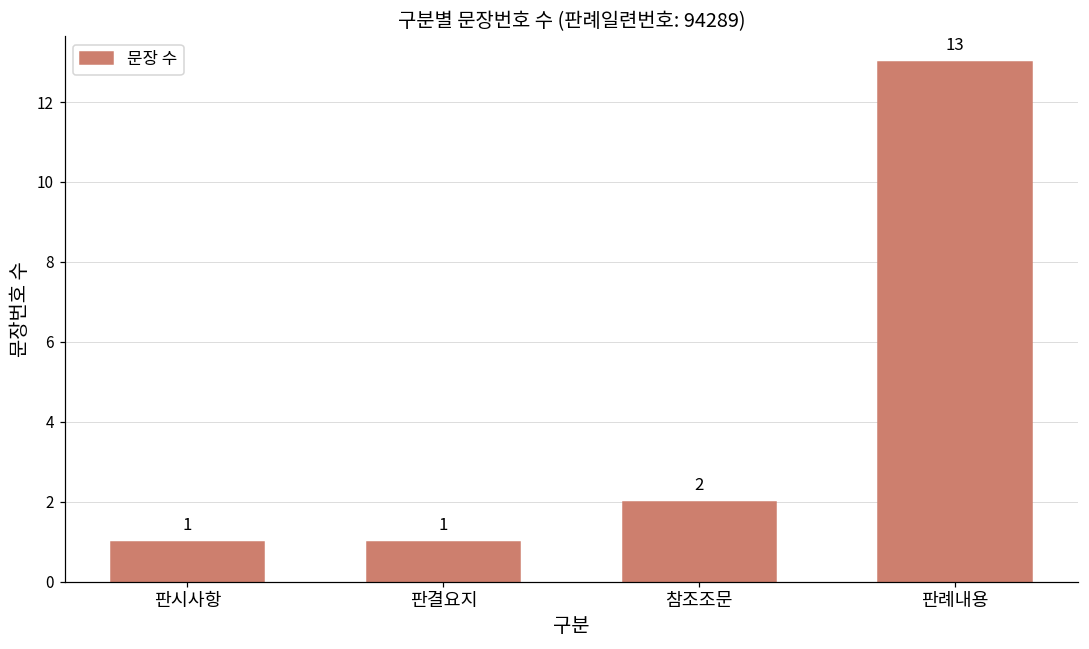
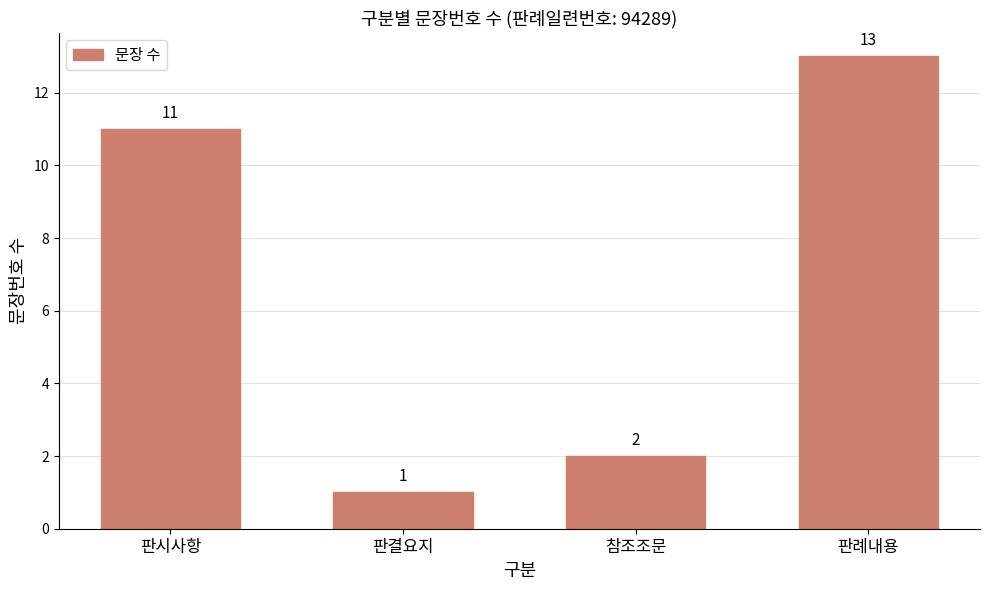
판시사항: 1 -> 11
